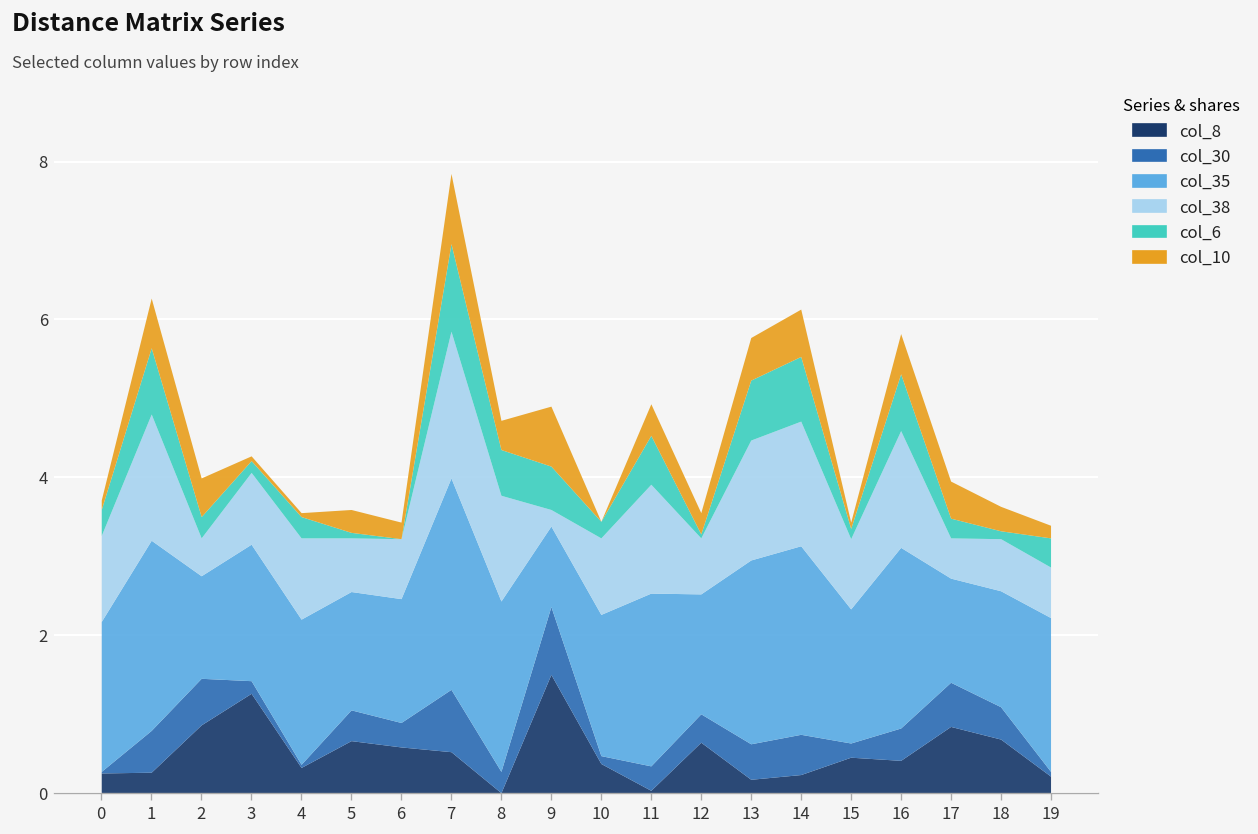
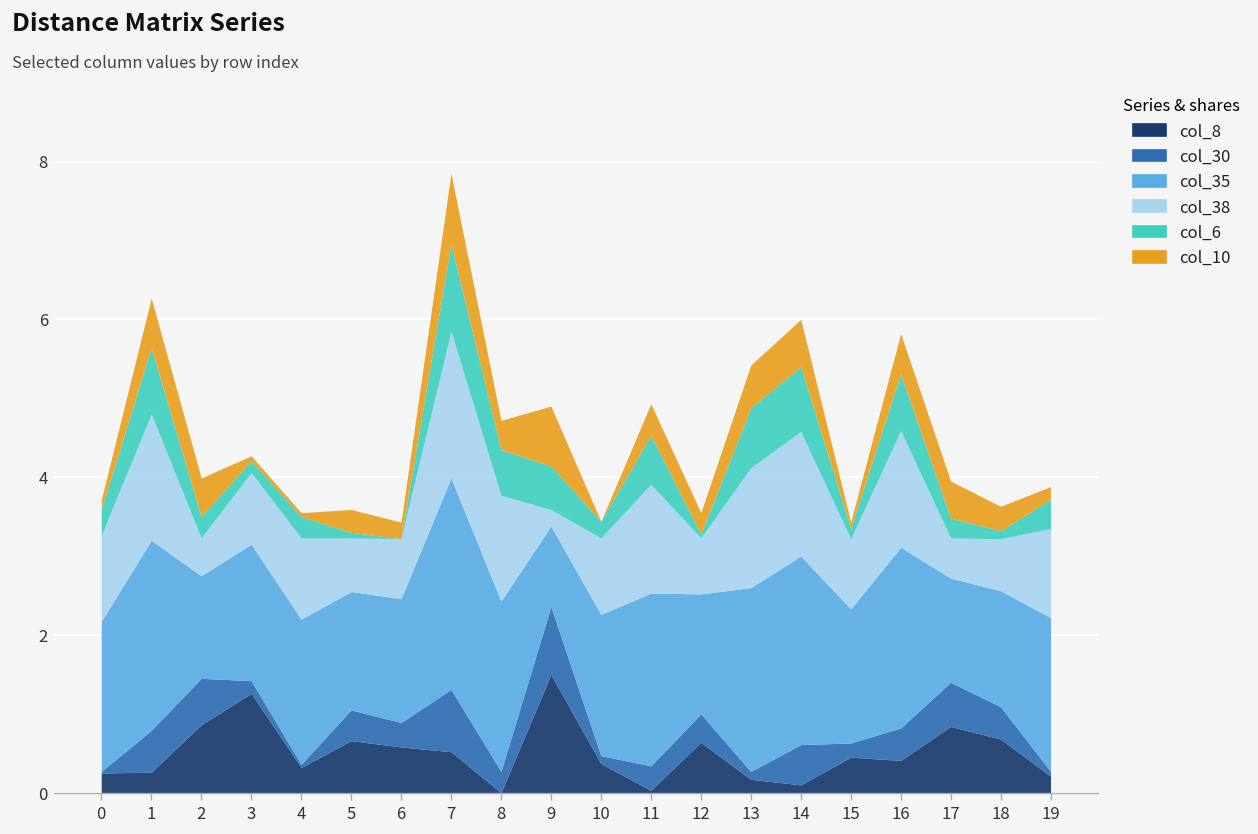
col_30, 13: 0.4 -> 0.1
col_8, 14: 0.2 -> 0.1
col_38, 19: 0.6 -> 1.1
